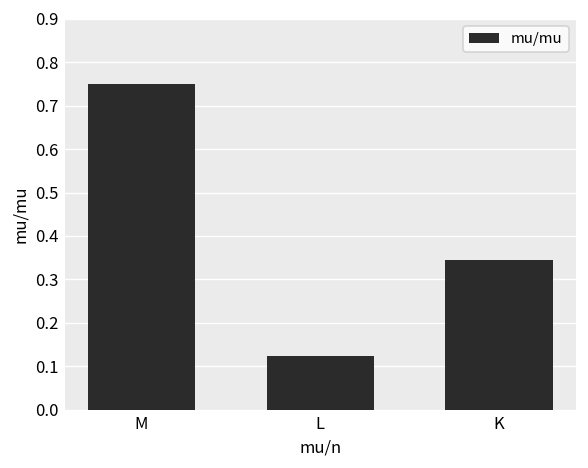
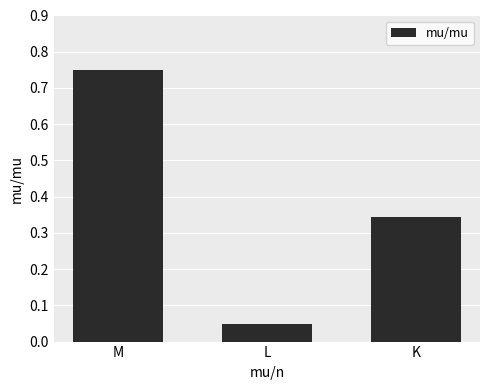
L: 0.13 -> 0.05
